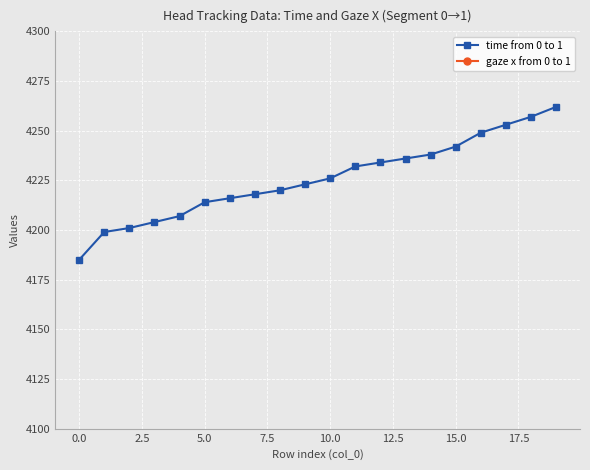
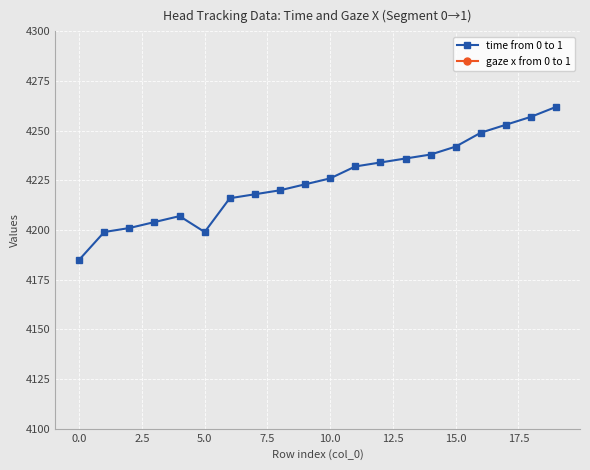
time from 0 to 1, 5.0: 4214 -> 4199
